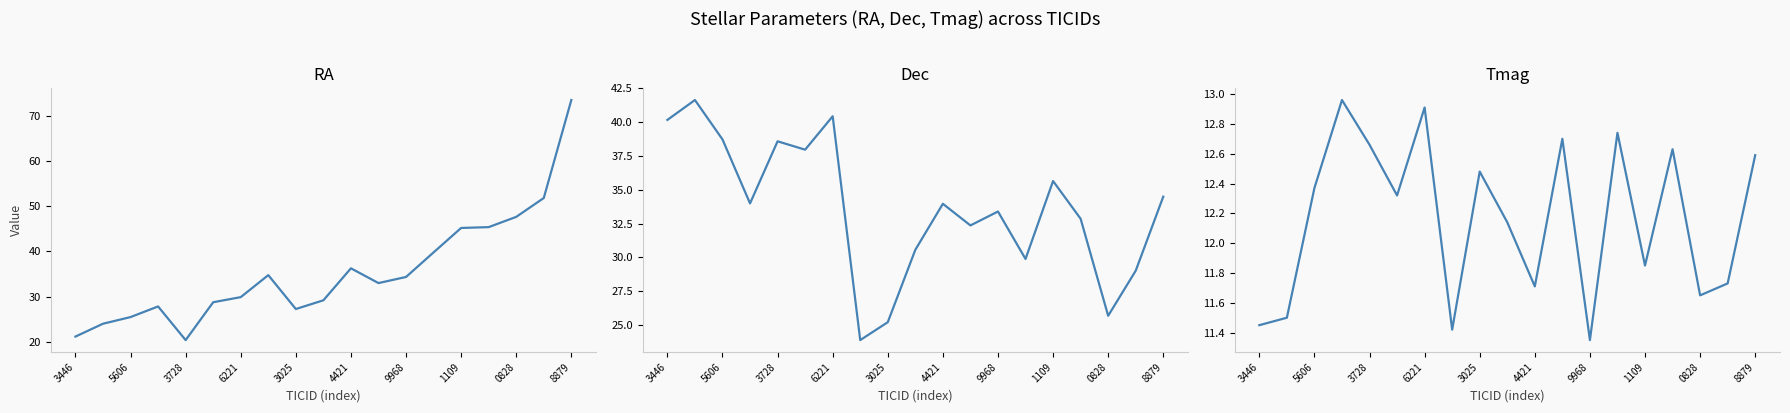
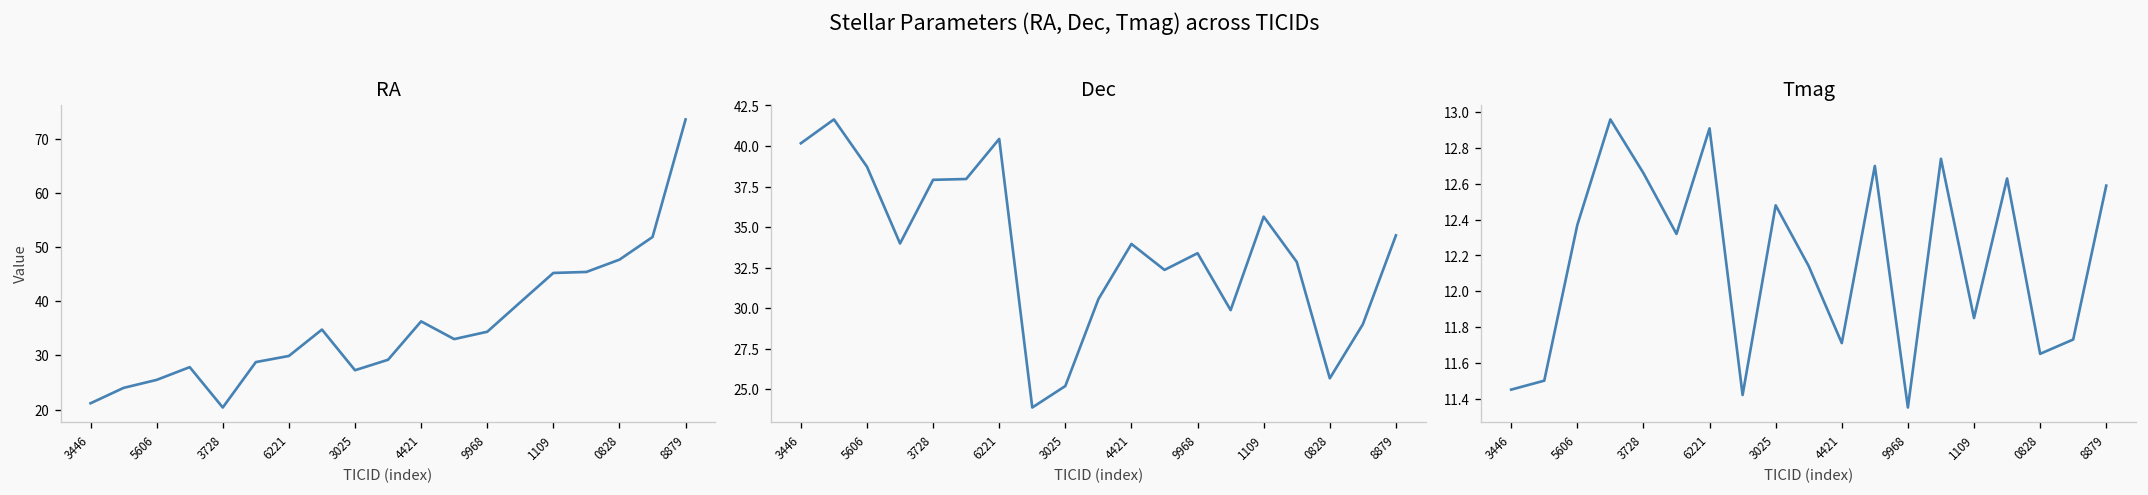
Dec, 3728: 38.6 -> 37.9
